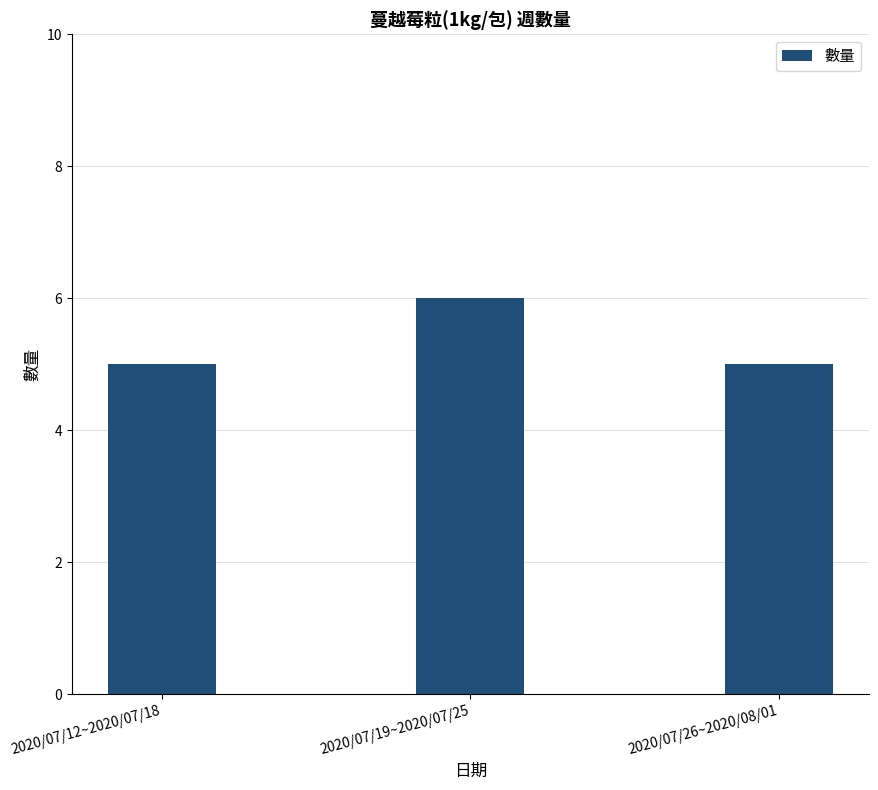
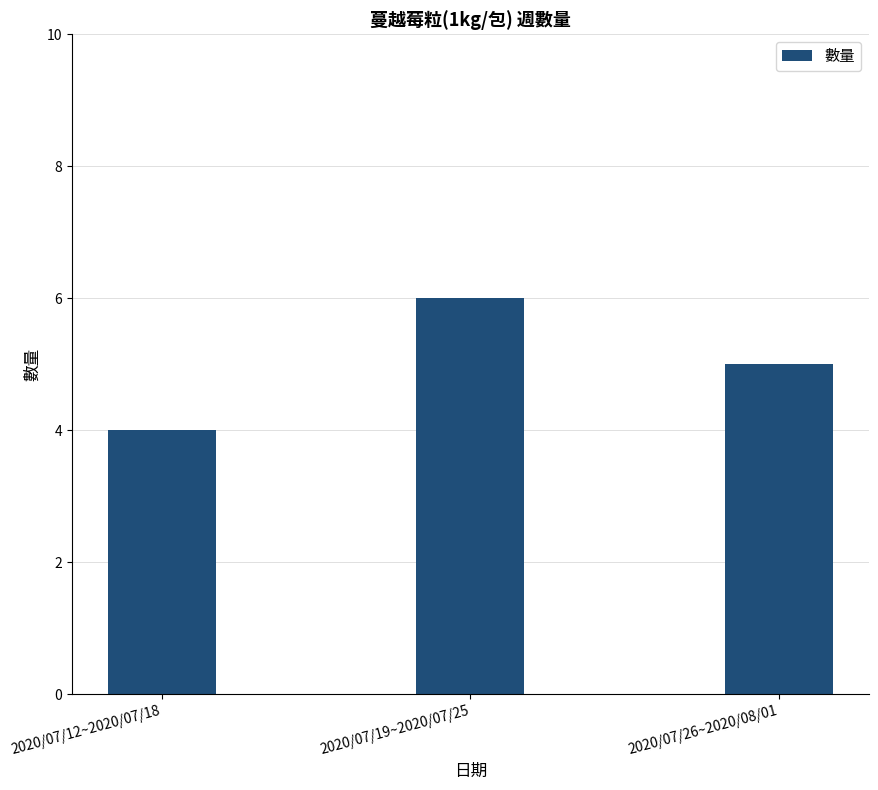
2020/07/12~2020/07/18: 5 -> 4
